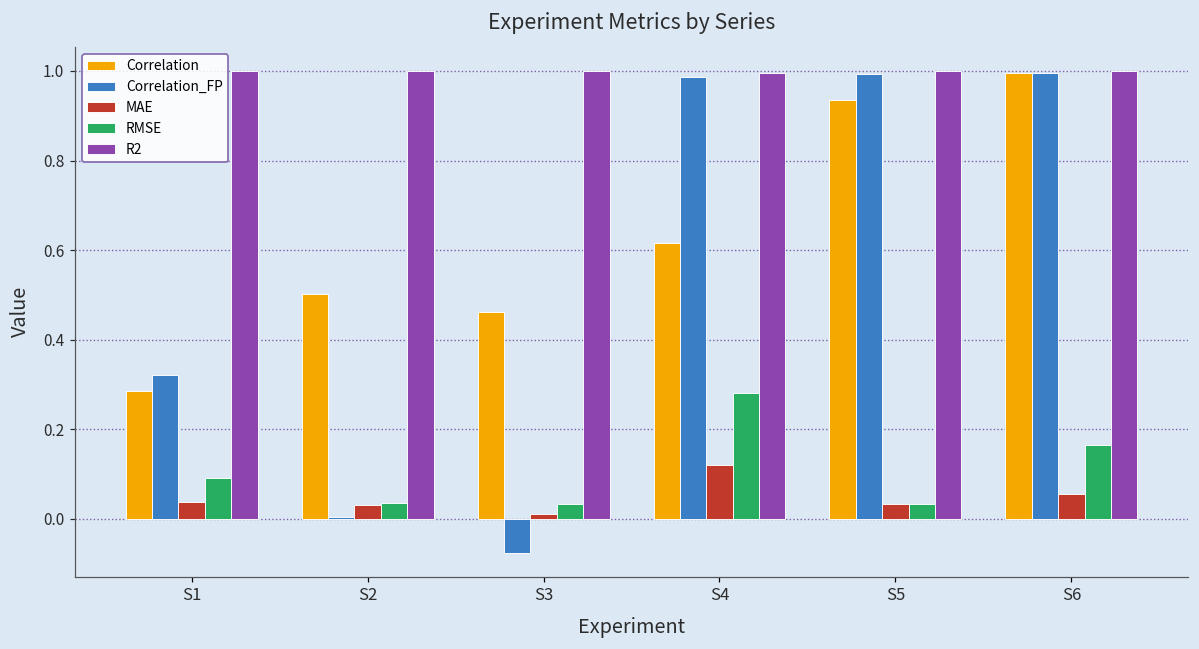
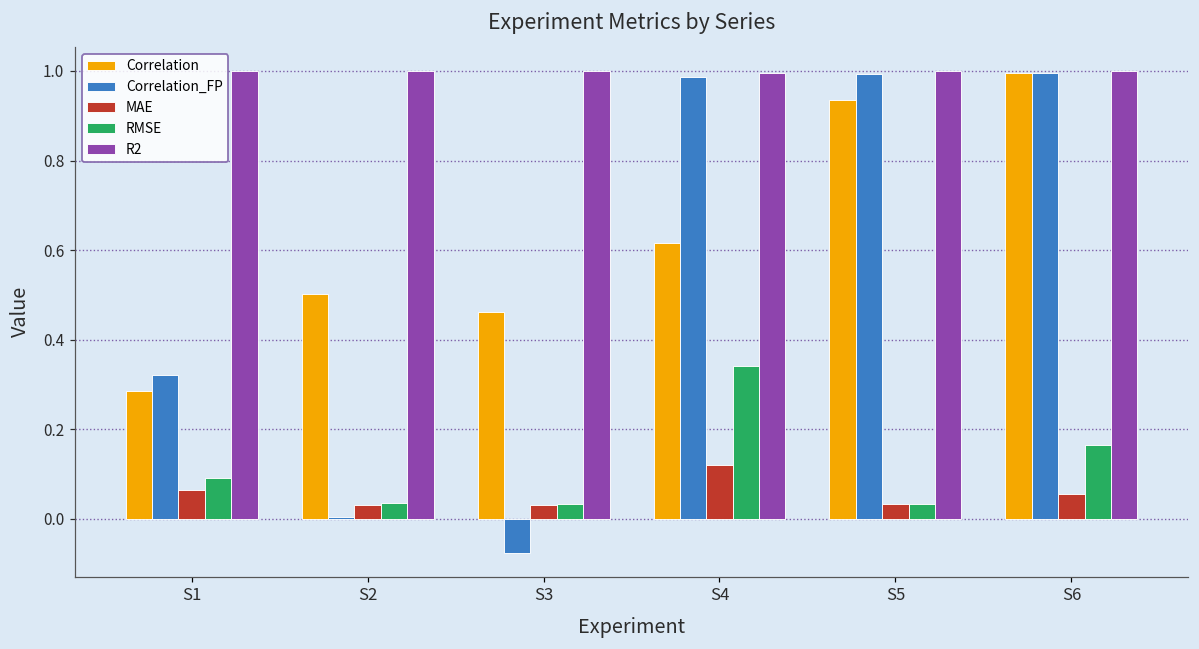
MAE, S1: 0.04 -> 0.06
MAE, S3: 0.01 -> 0.03
RMSE, S4: 0.28 -> 0.34
